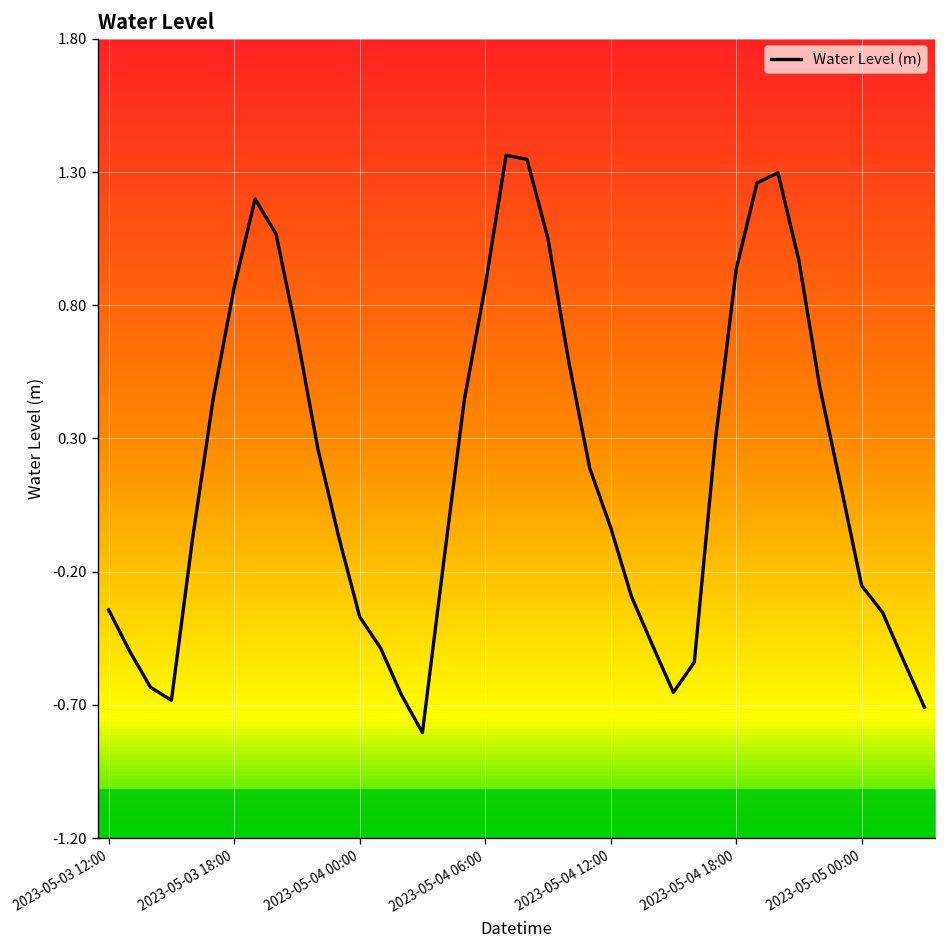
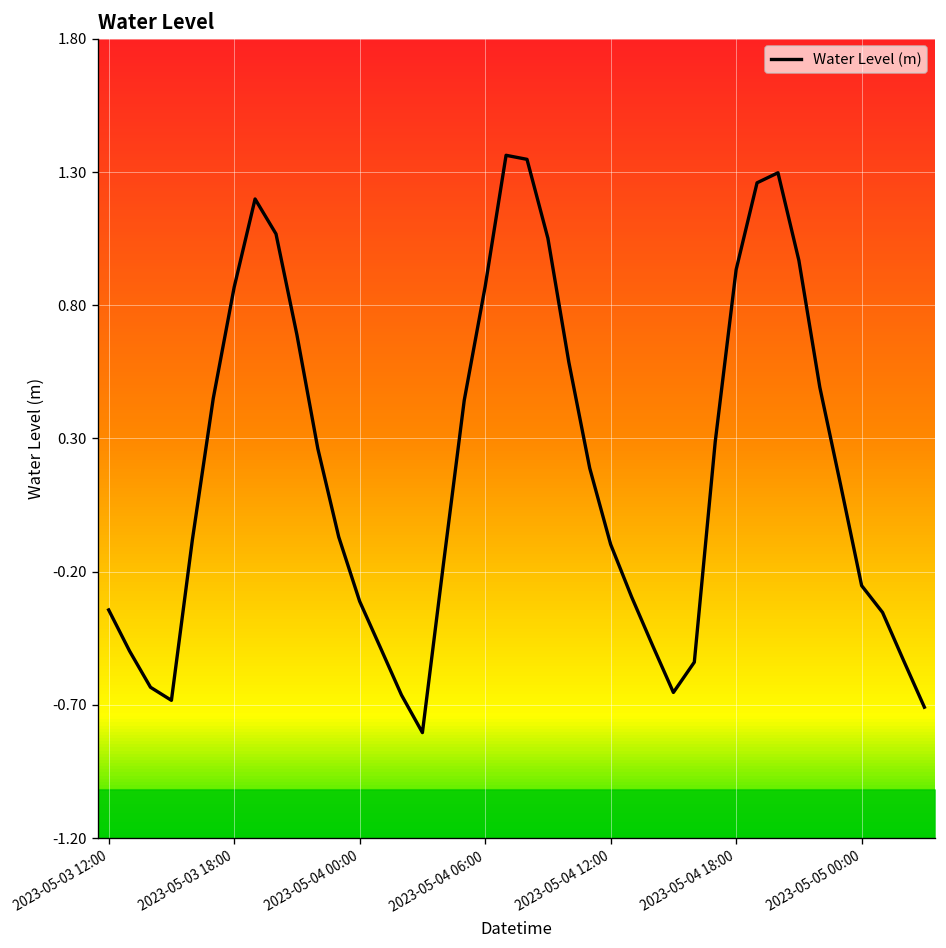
Water Level (m), 2023-05-04 00:00: -0.37 -> -0.31
Water Level (m), 2023-05-04 12:00: -0.03 -> -0.10
